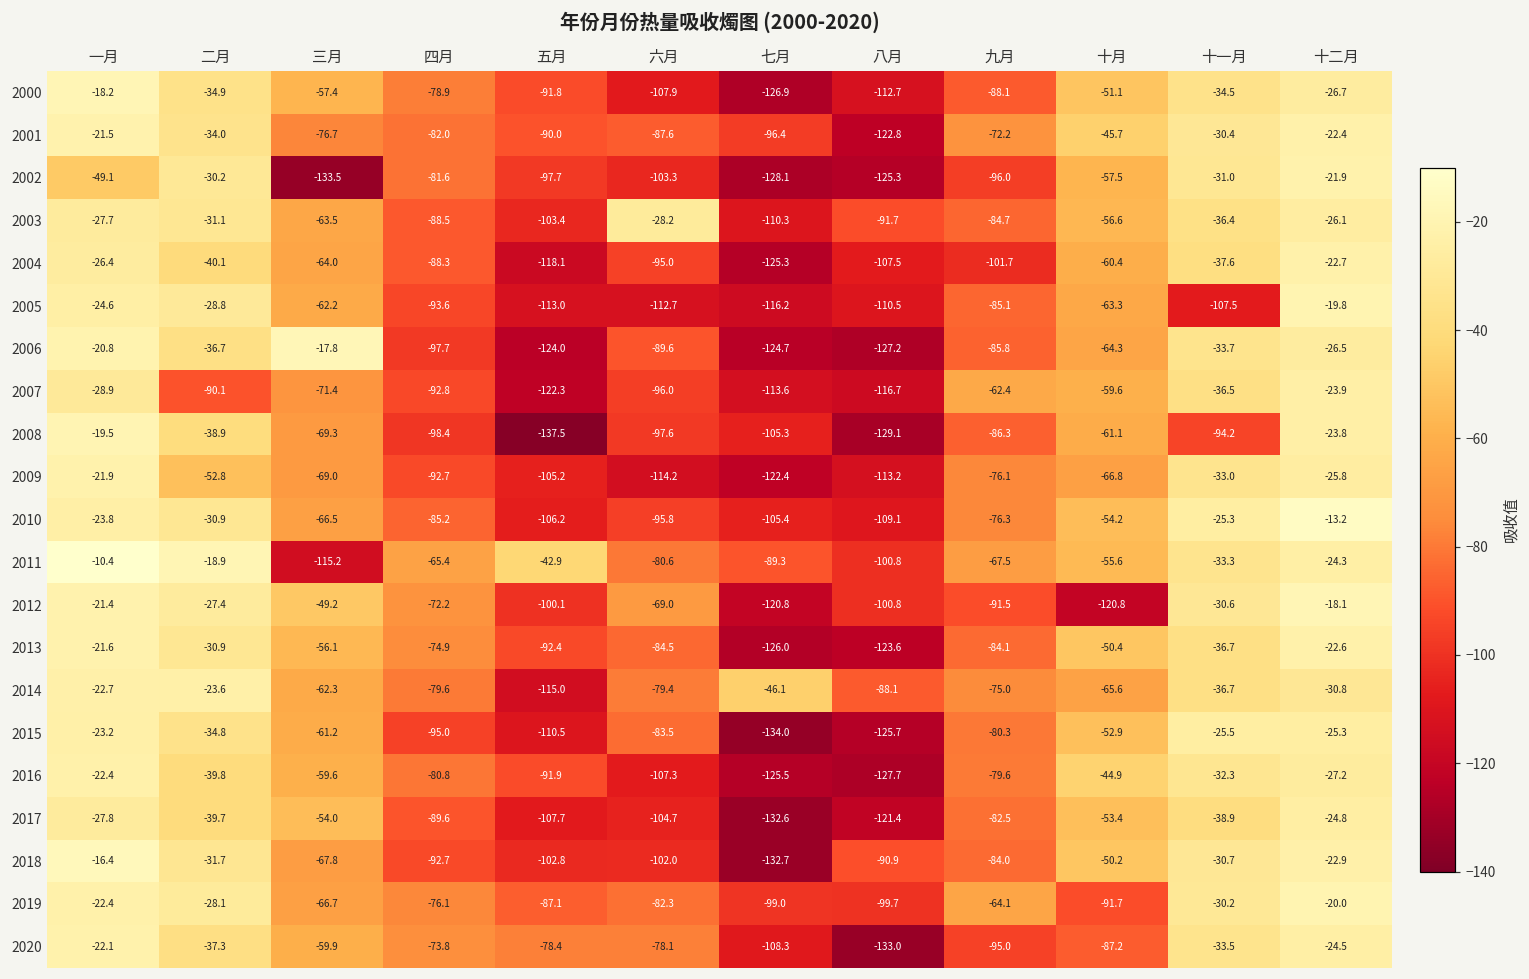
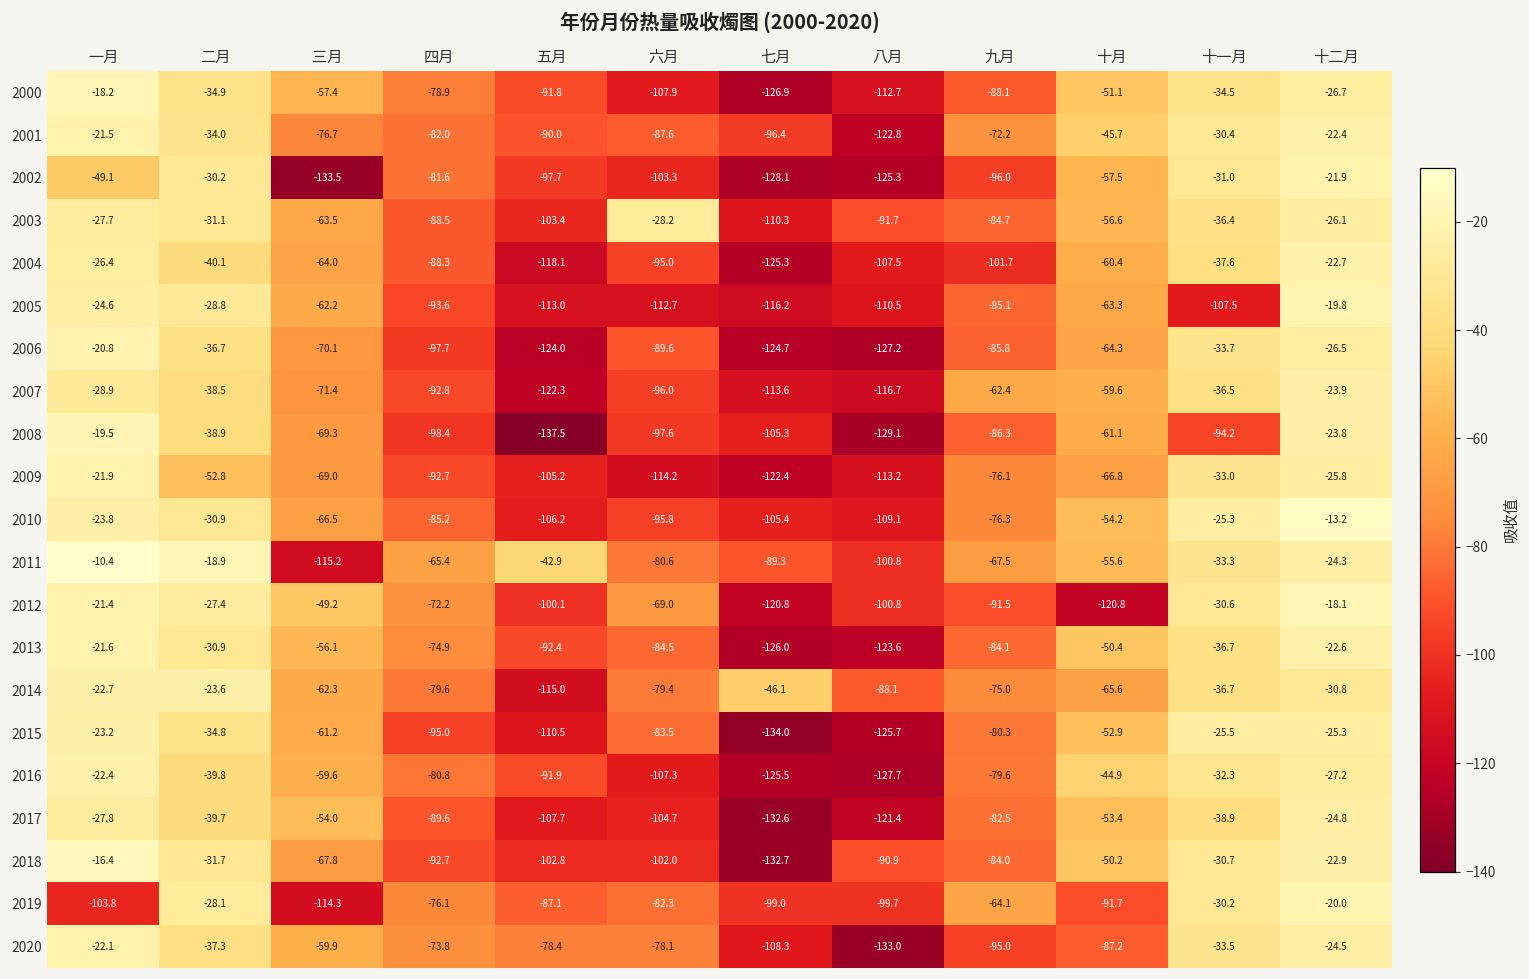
2006, 三月: -17.8 -> -70.1
2007, 二月: -90.1 -> -38.5
2019, 一月: -22.4 -> -103.8
2019, 三月: -66.7 -> -114.3
